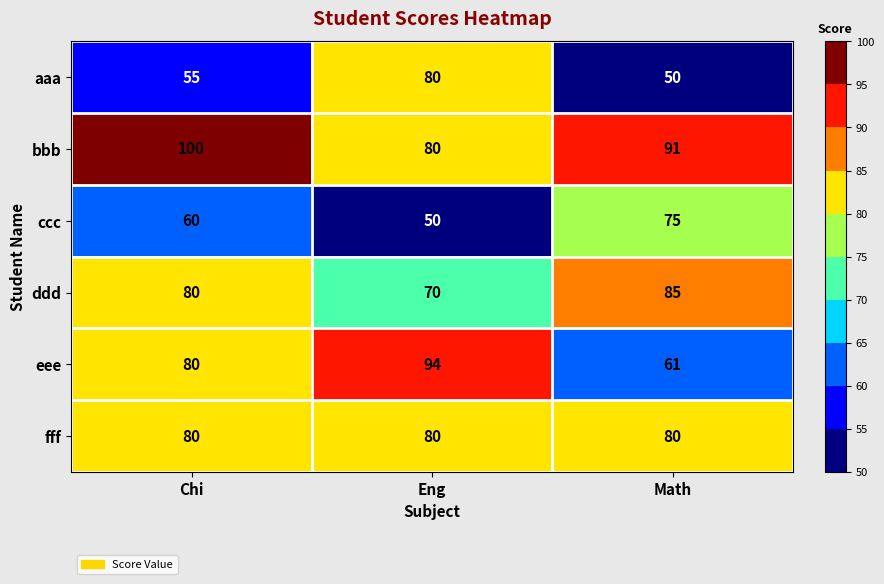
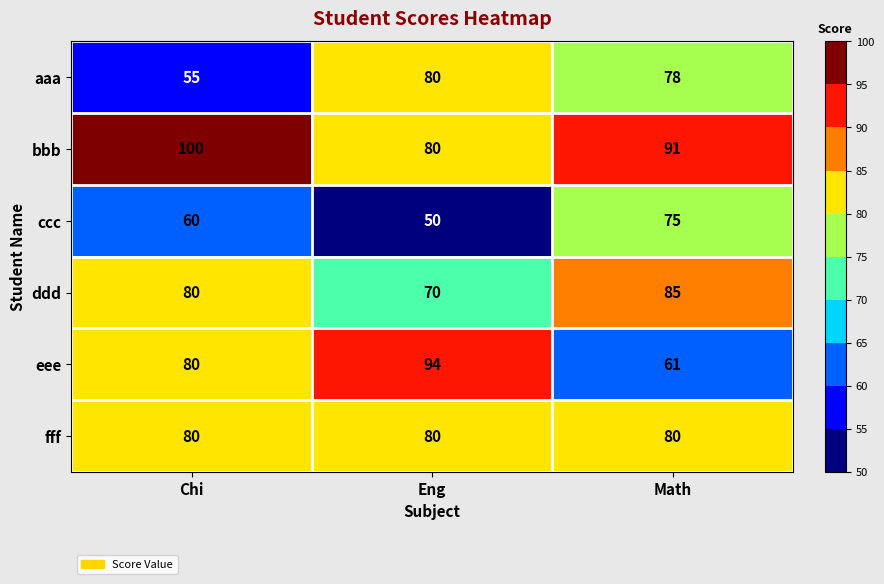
aaa, Math: 50 -> 78
